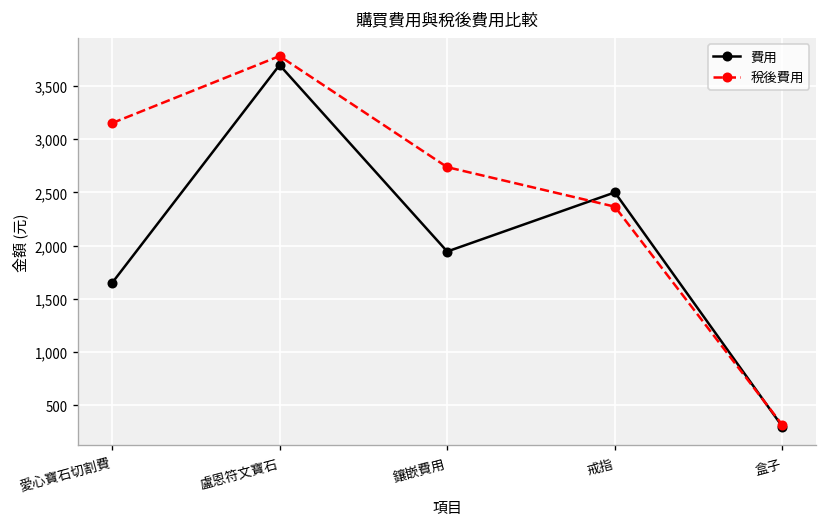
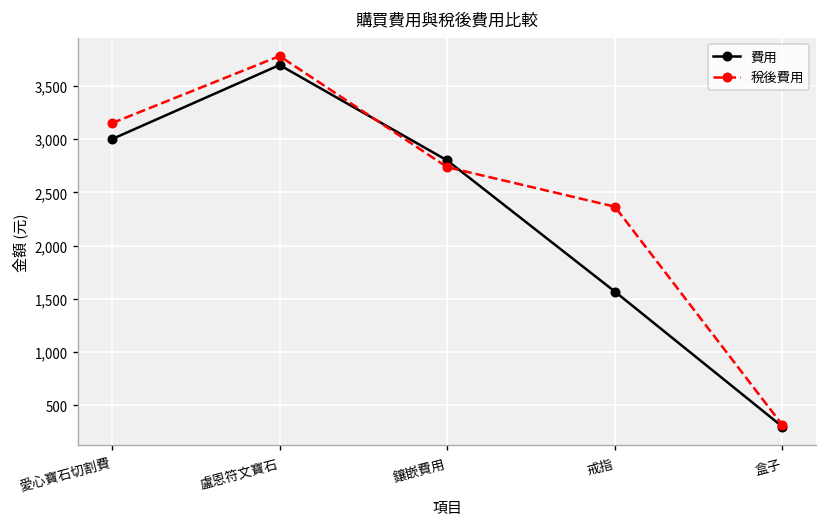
費用, 愛心寶石切割費: 1,600 -> 3,000
費用, 鑲嵌費用: 1,900 -> 2,800
費用, 戒指: 2,500 -> 1,600
